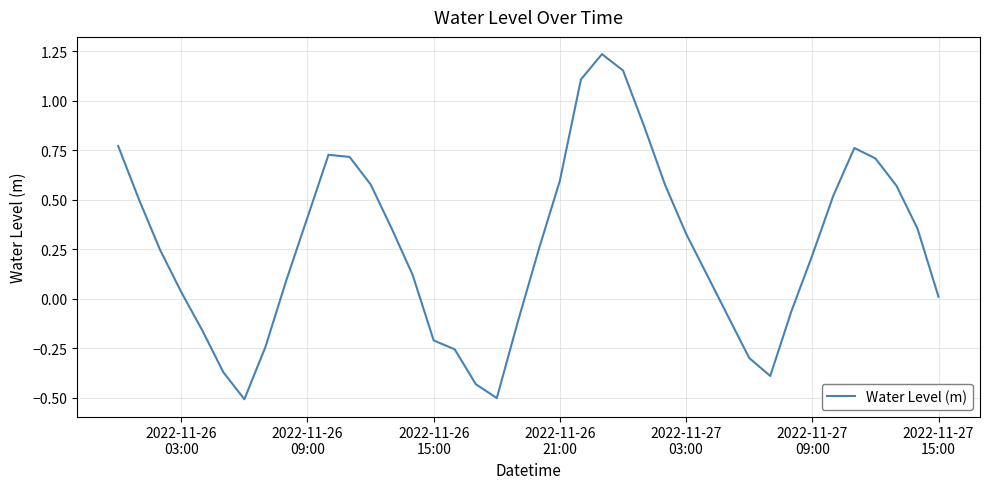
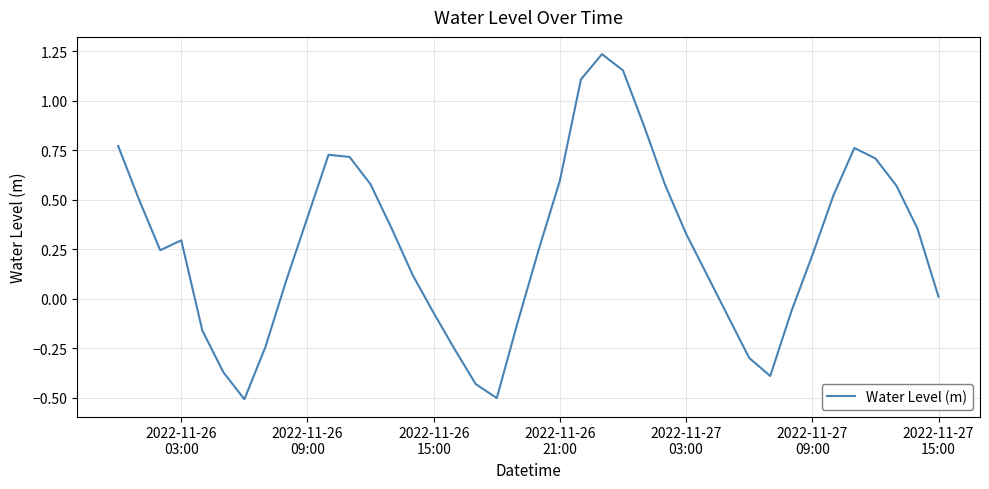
2022-11-26 03:00: 0.03 -> 0.30
2022-11-26 15:00: -0.21 -> -0.07
